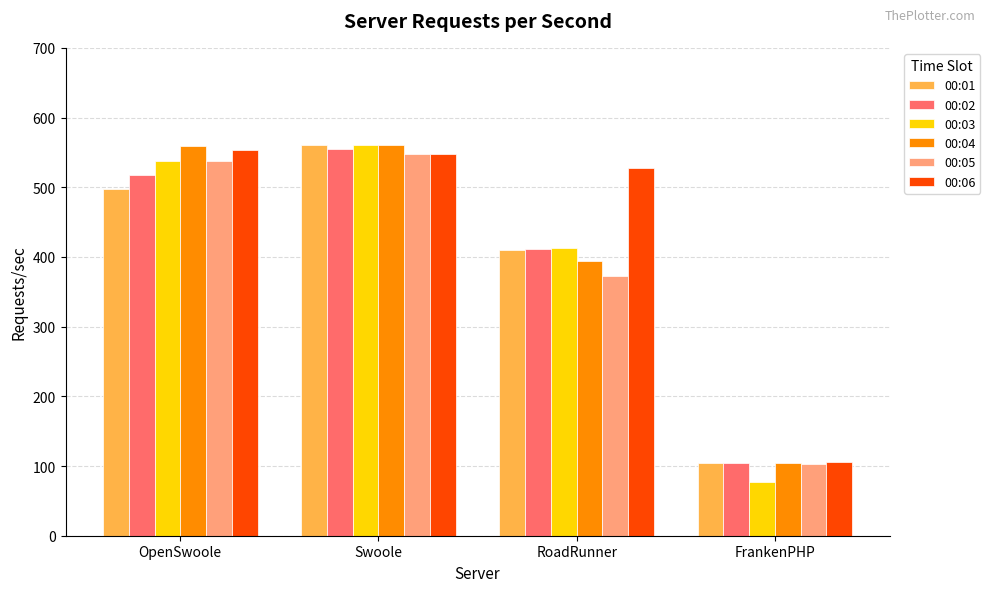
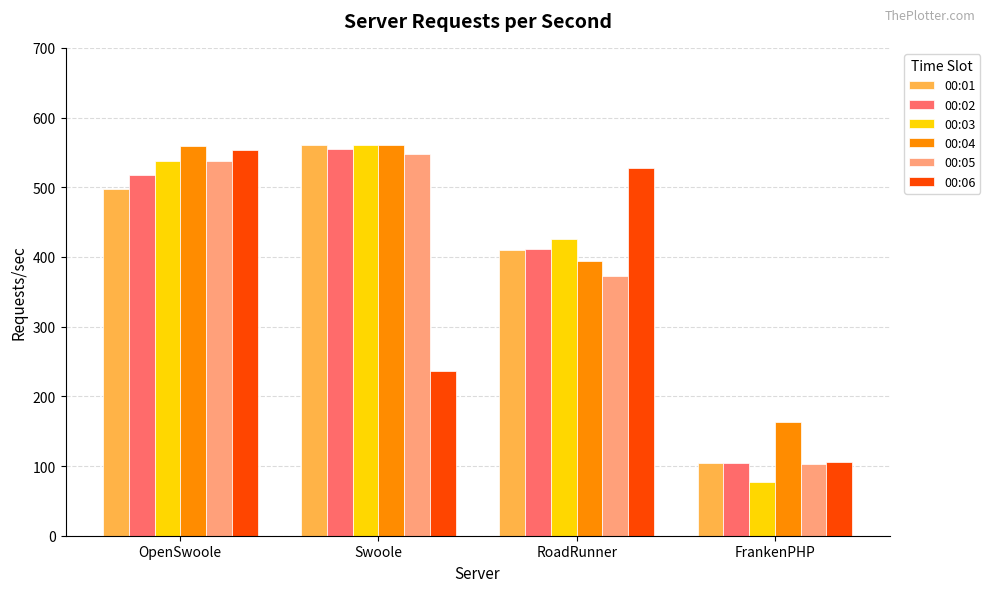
00:06, Swoole: 550 -> 240
00:03, RoadRunner: 410 -> 430
00:04, FrankenPHP: 100 -> 160
